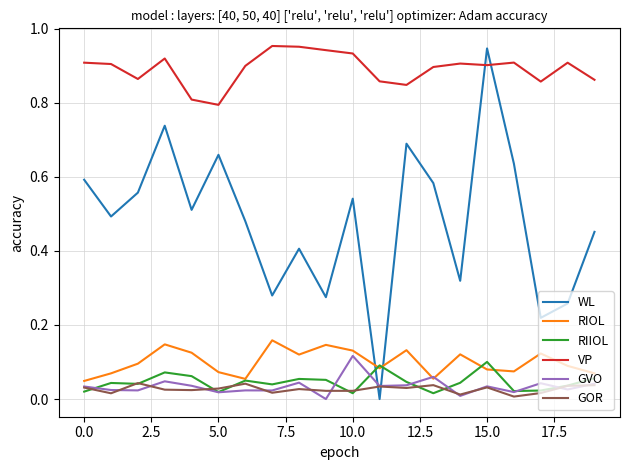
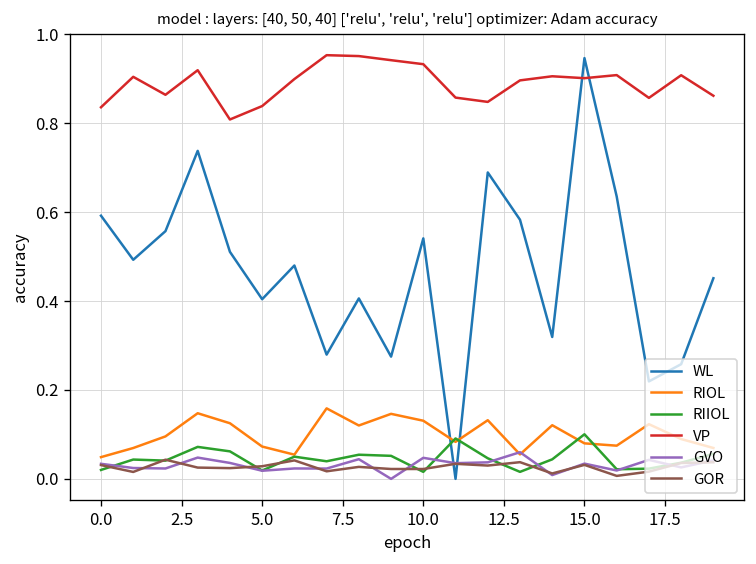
VP, 0.0: 0.91 -> 0.84
WL, 5.0: 0.66 -> 0.40
VP, 5.0: 0.79 -> 0.84
GVO, 10.0: 0.12 -> 0.05
